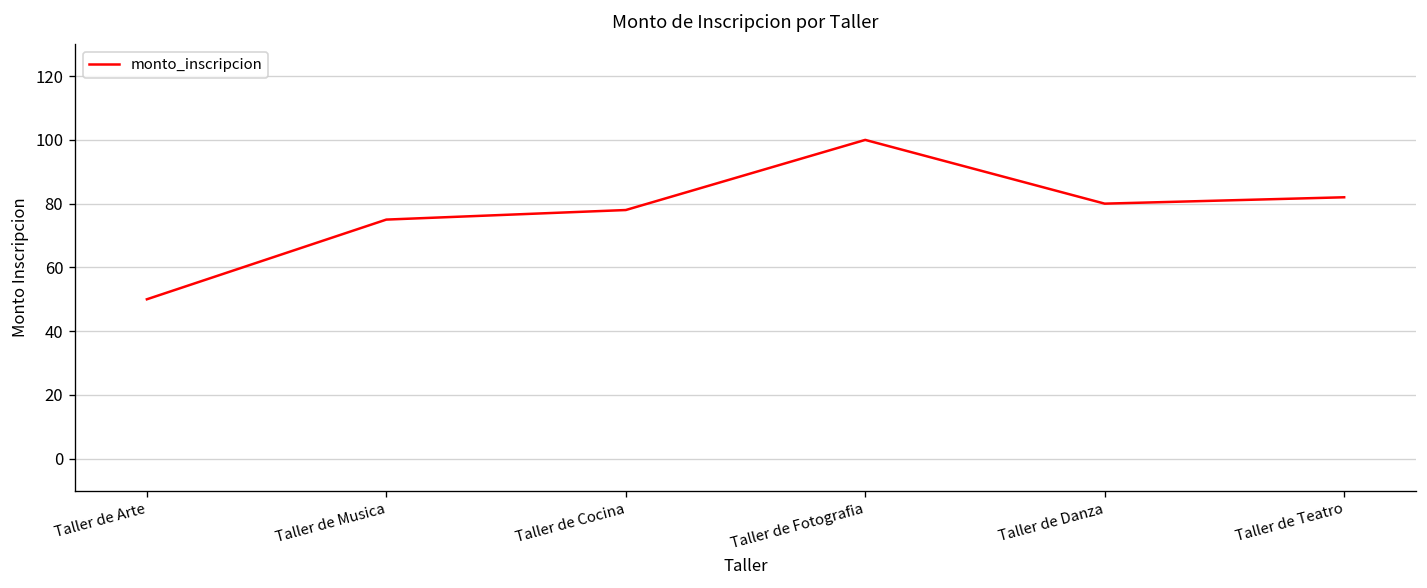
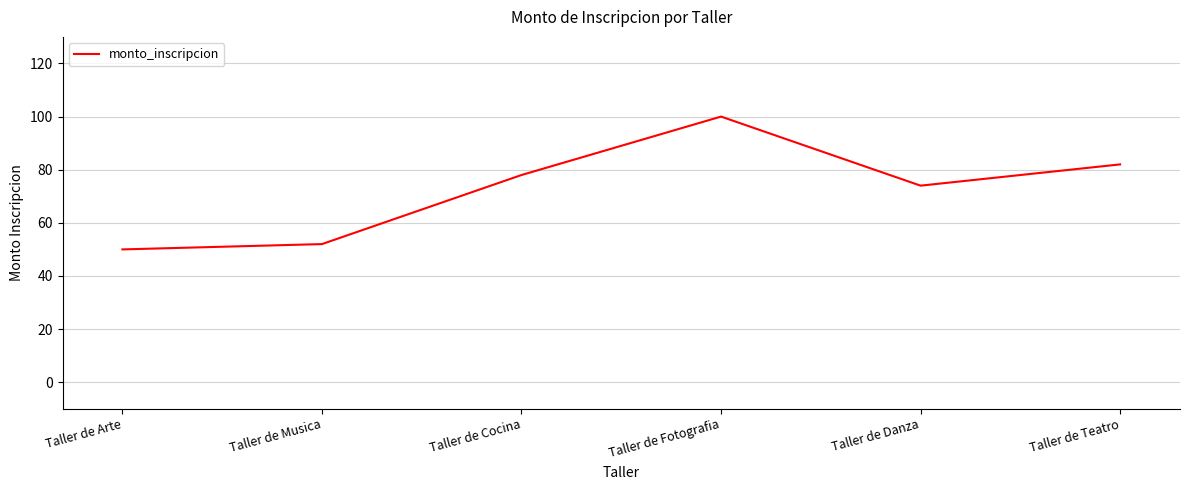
Taller de Musica: 75 -> 52
Taller de Danza: 80 -> 74
